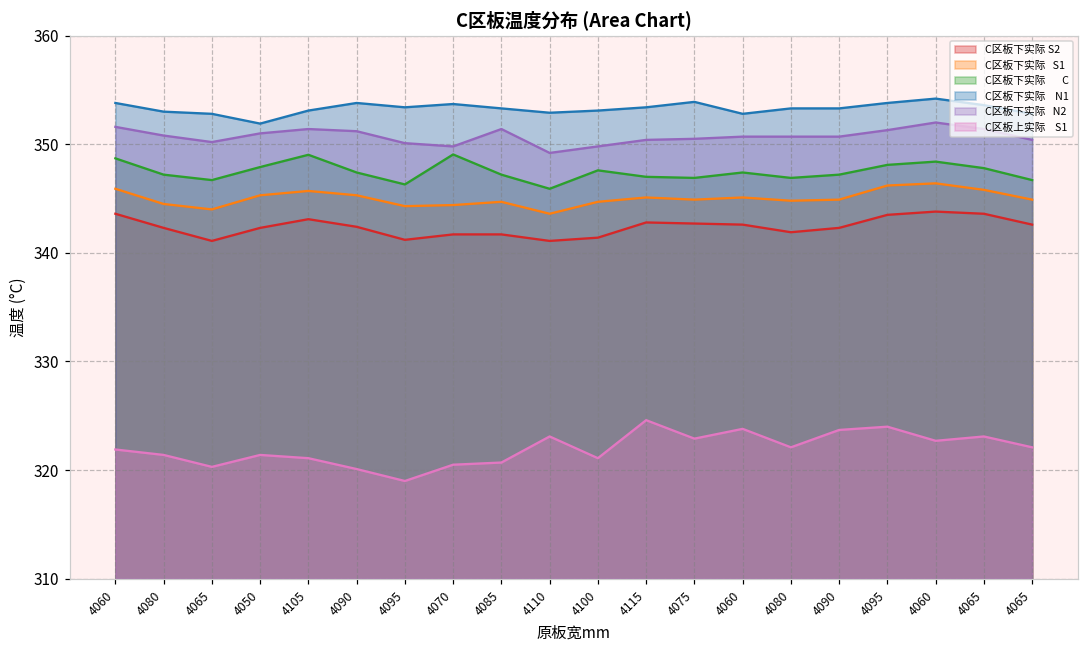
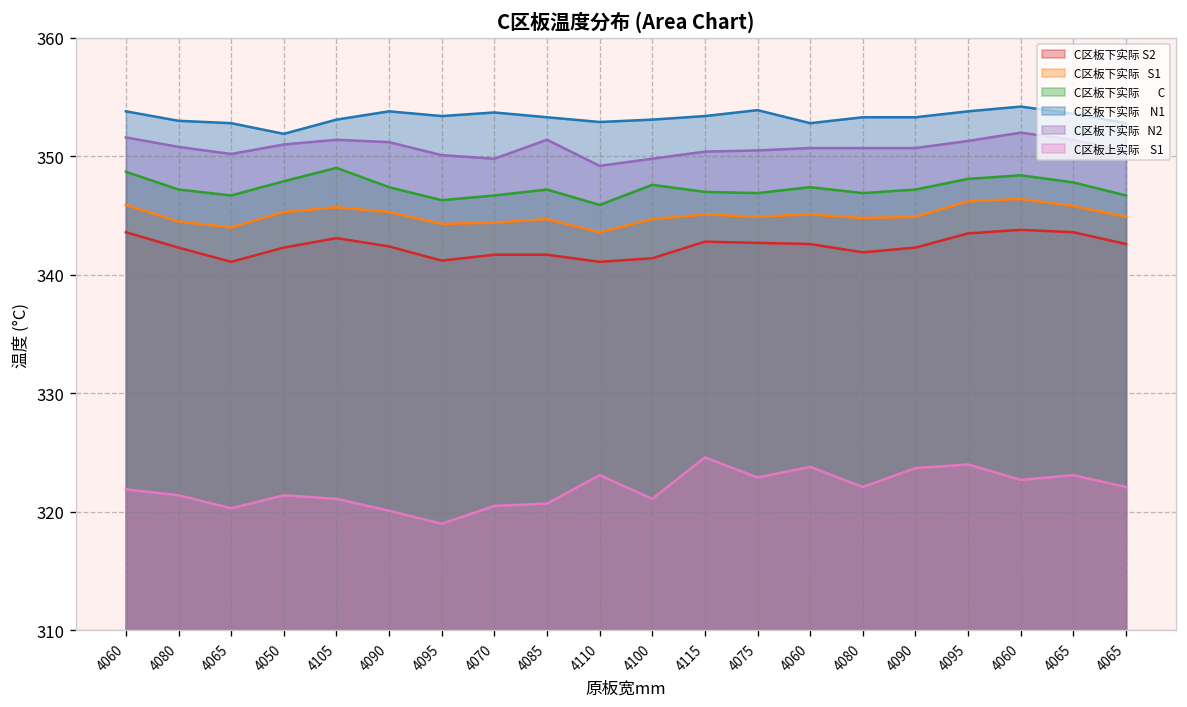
C区板下实际 C, 4070: 349 -> 347
